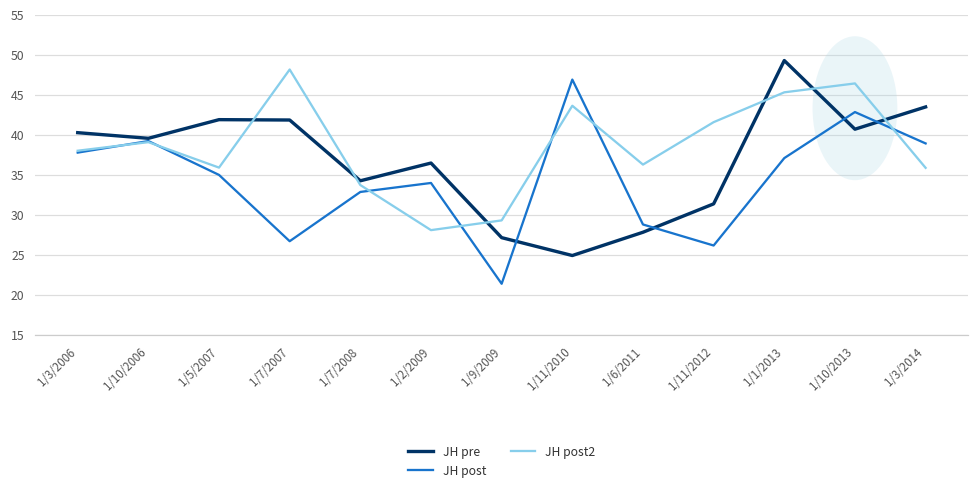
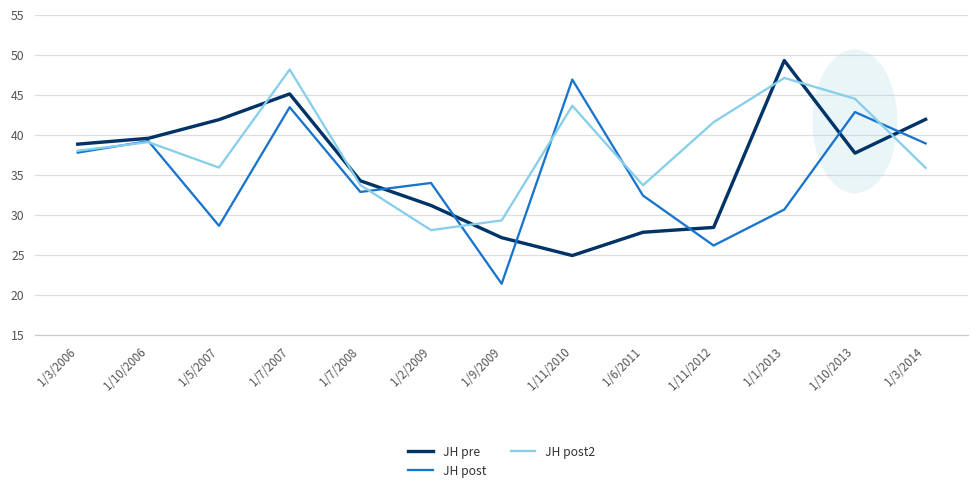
JH pre, 1/3/2006: 40 -> 39
JH post, 1/5/2007: 35 -> 29
JH pre, 1/7/2007: 42 -> 45
JH post, 1/7/2007: 27 -> 43
JH pre, 1/2/2009: 36 -> 31
JH post, 1/6/2011: 29 -> 32
JH post2, 1/6/2011: 36 -> 34
JH pre, 1/11/2012: 31 -> 28
JH post, 1/1/2013: 37 -> 31
JH post2, 1/1/2013: 45 -> 47
JH pre, 1/10/2013: 41 -> 38
JH post2, 1/10/2013: 46 -> 44
JH pre, 1/3/2014: 43 -> 42
